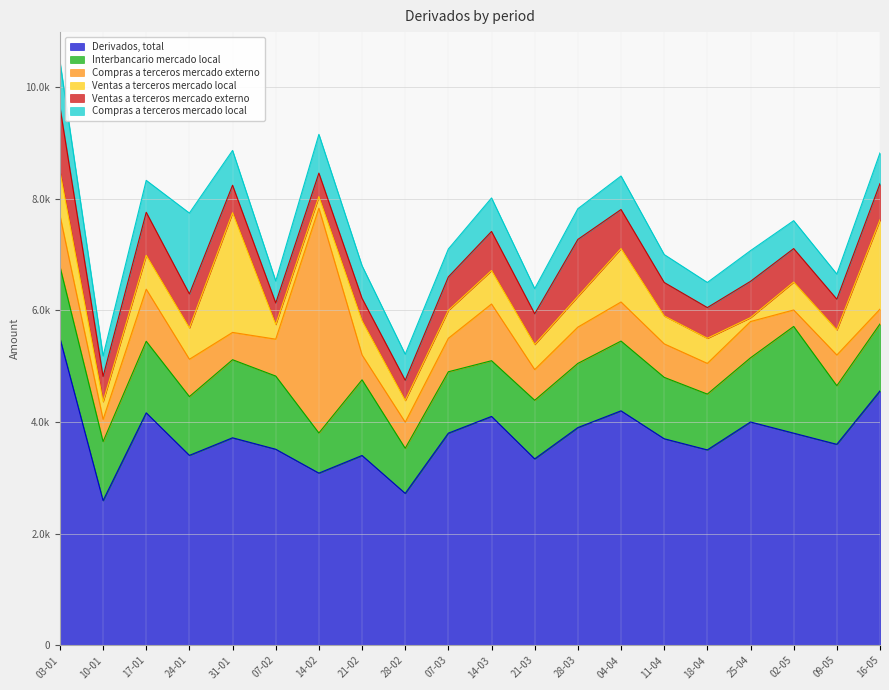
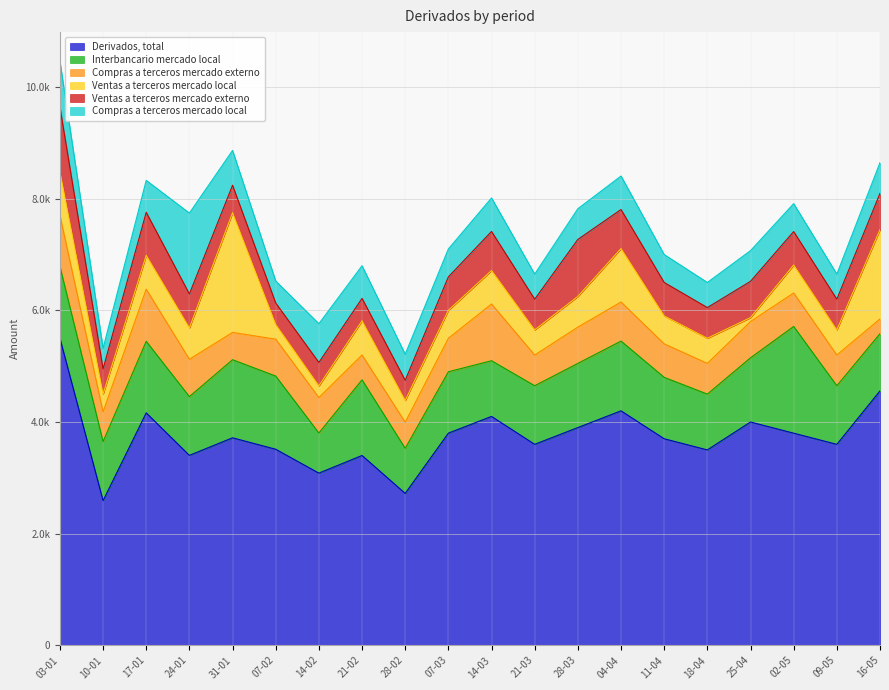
Compras a terceros mercado externo, 10-01: 400 -> 500
Compras a terceros mercado externo, 14-02: 4000 -> 600
Derivados, total, 21-03: 3300 -> 3600
Compras a terceros mercado externo, 02-05: 300 -> 600
Interbancario mercado local, 16-05: 1200 -> 1000
